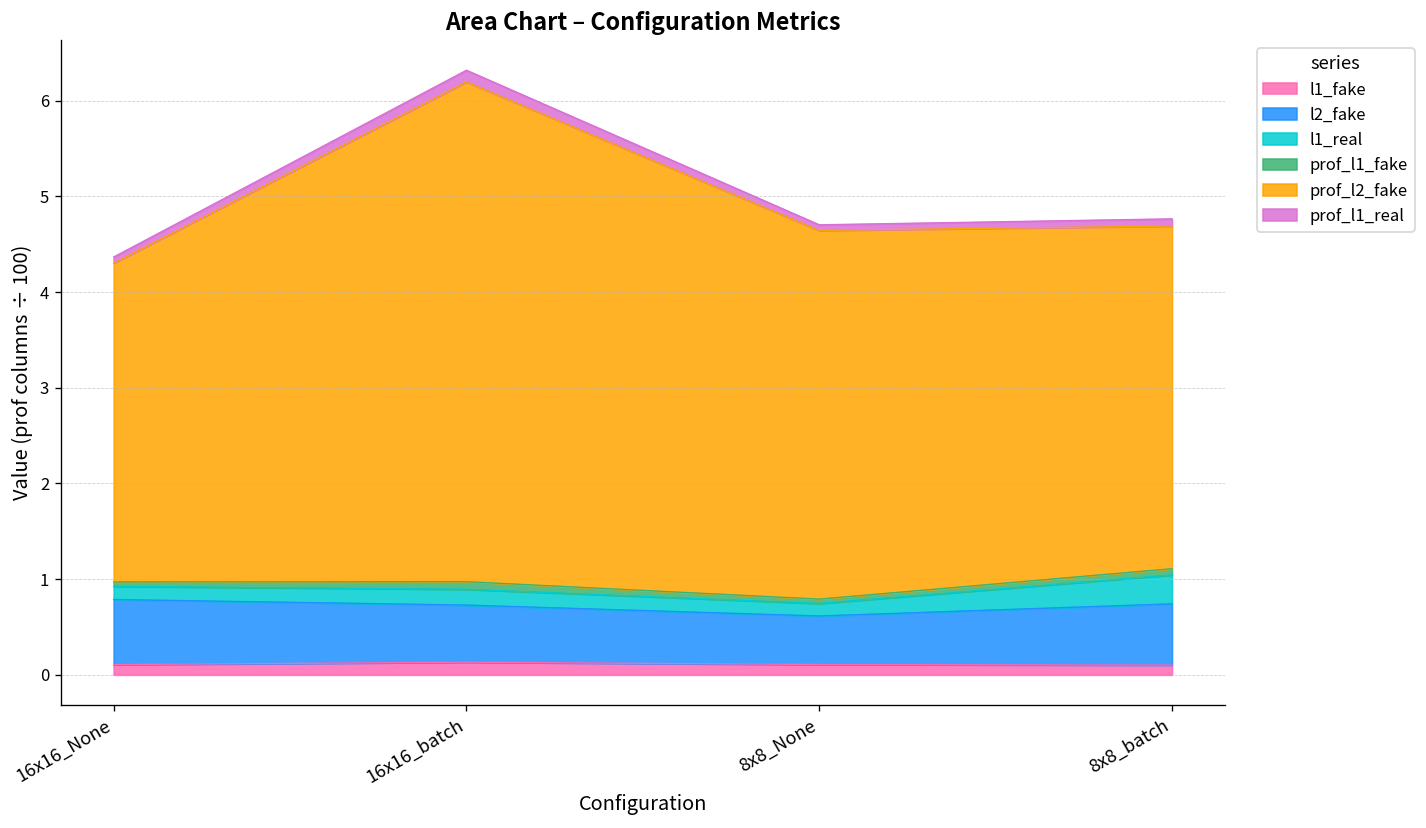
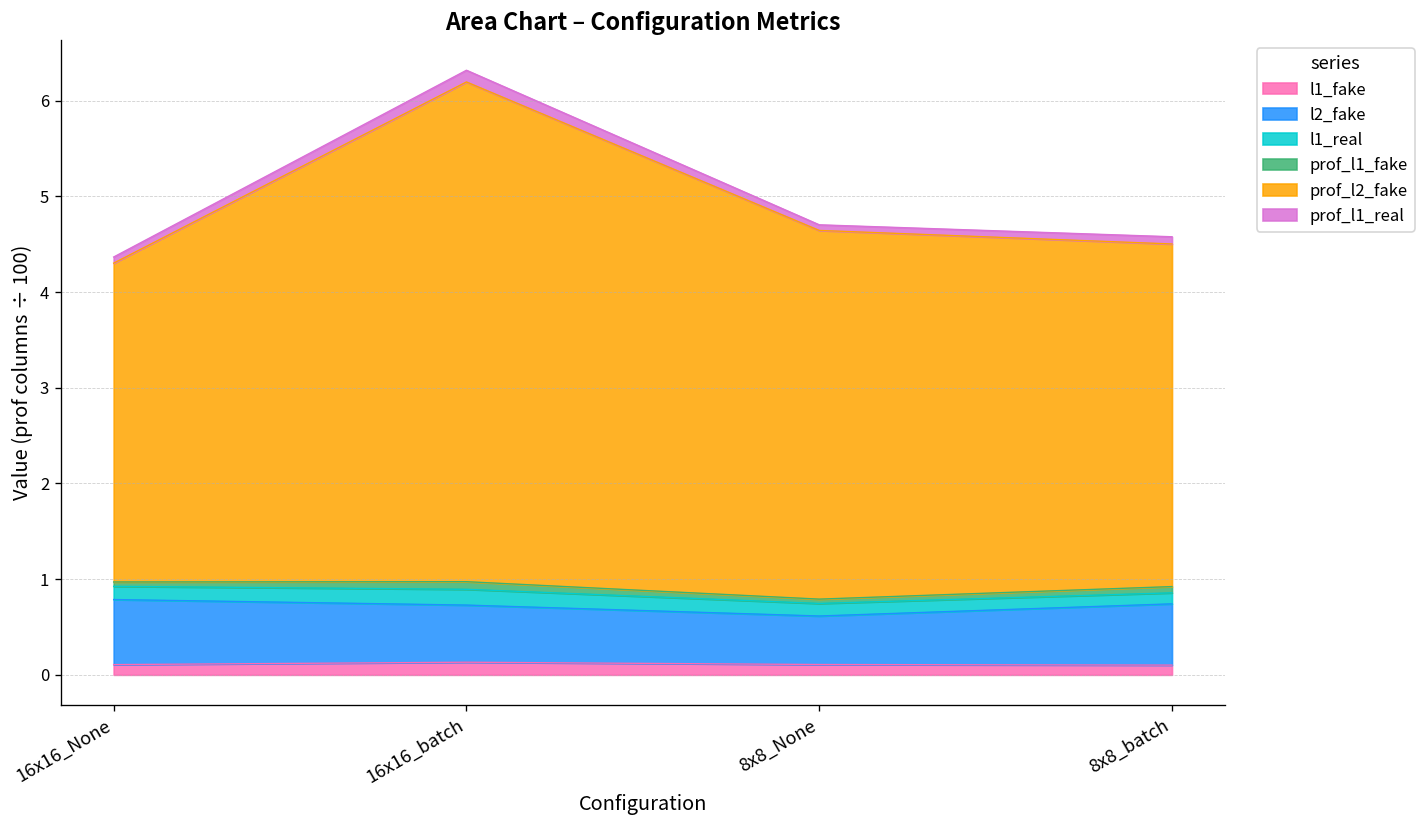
l1_real, 8x8_batch: 0.3 -> 0.1
